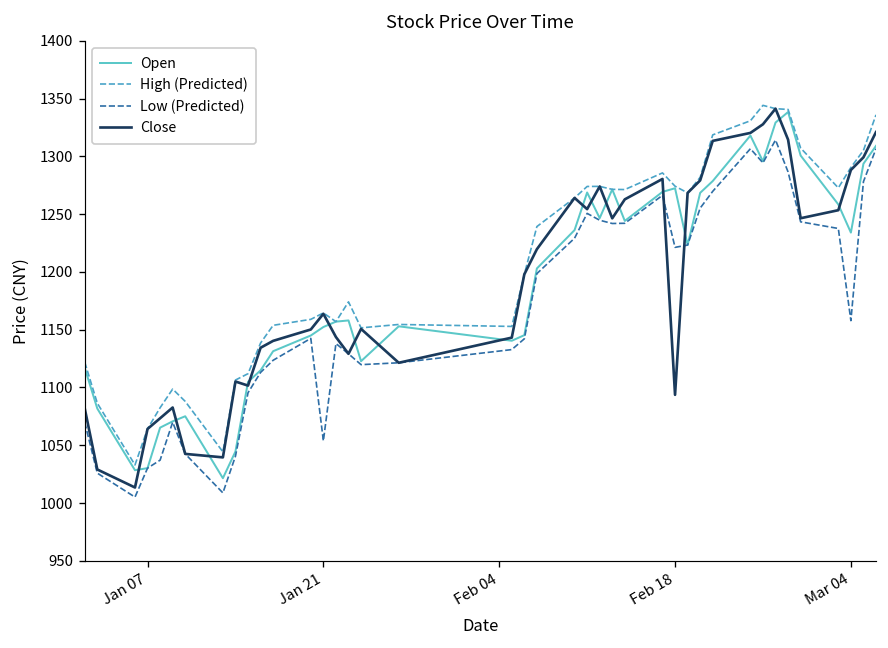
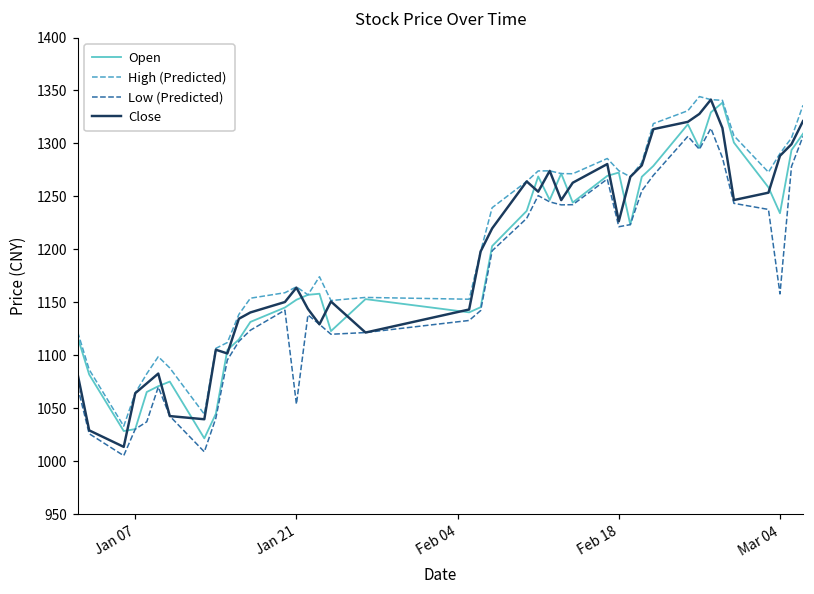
Close, Feb 18: 1090 -> 1230
